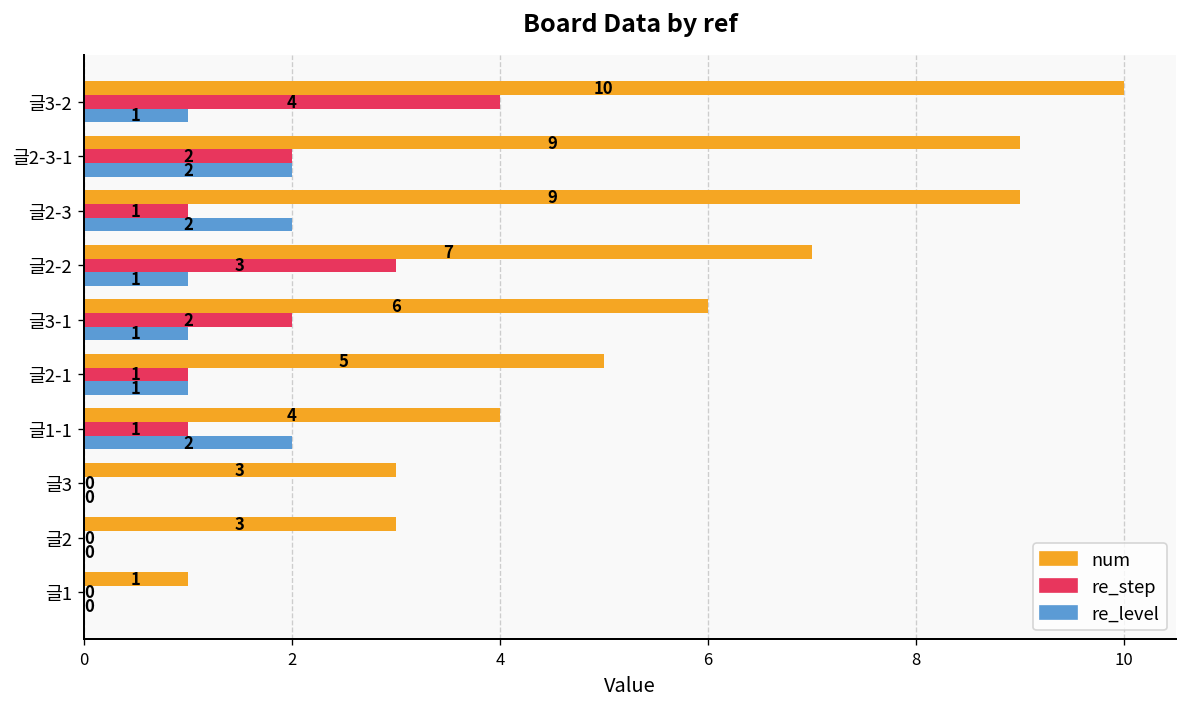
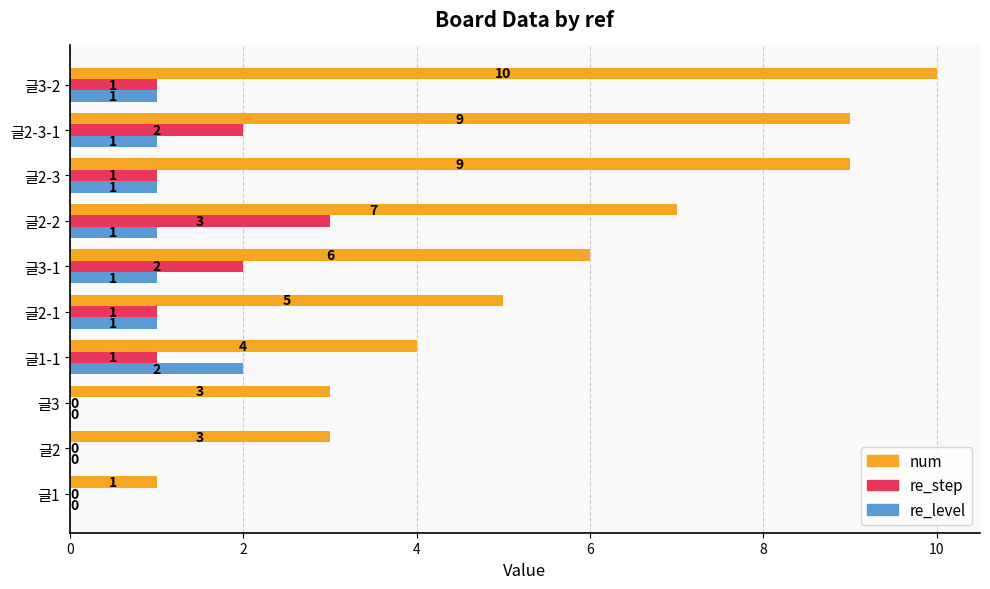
re_step, 글3-2: 4 -> 1
re_level, 글2-3-1: 2 -> 1
re_level, 글2-3: 2 -> 1
